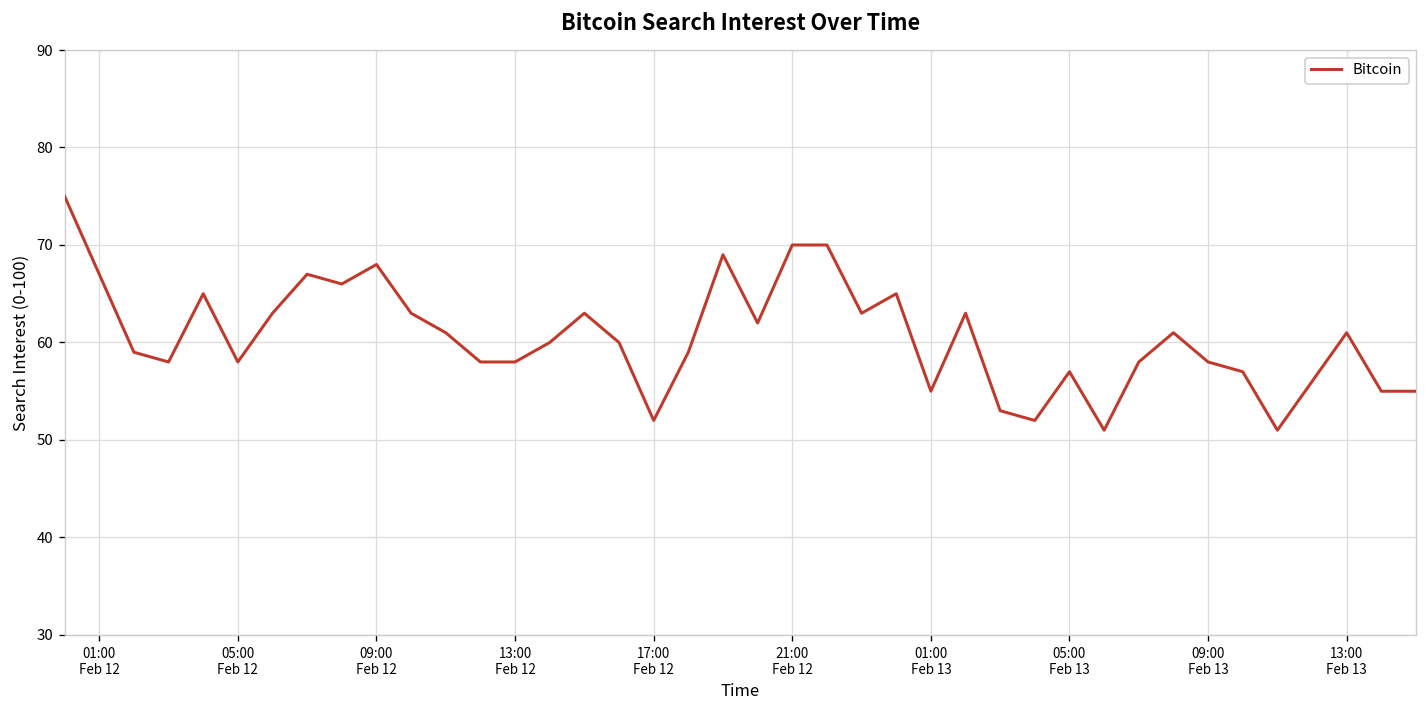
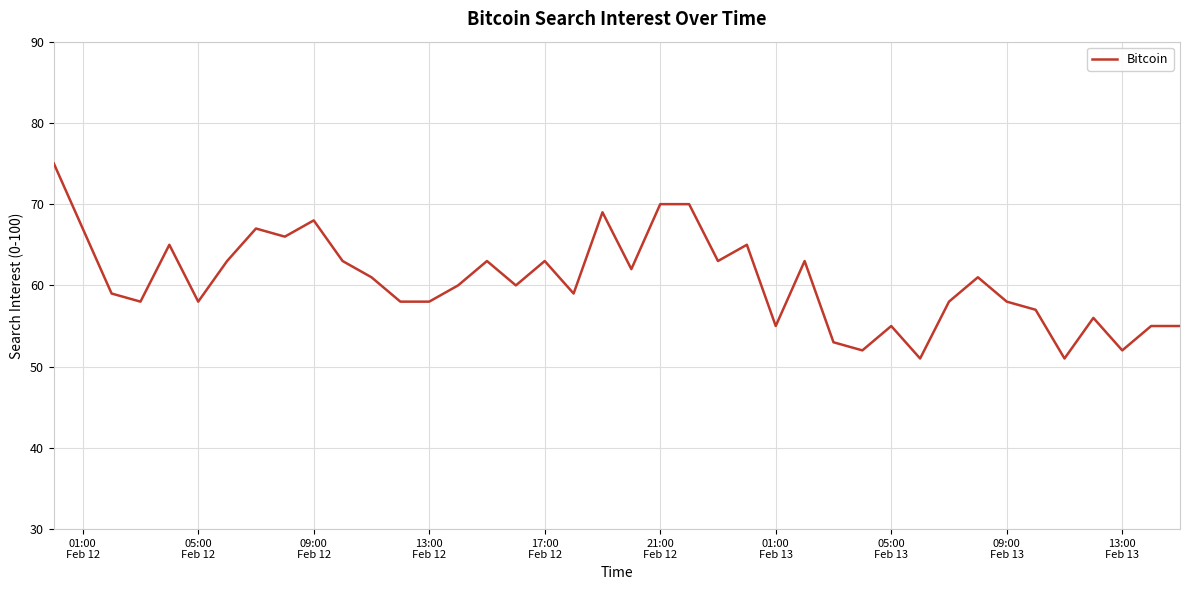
17:00 Feb 12: 52 -> 63
05:00 Feb 13: 57 -> 55
13:00 Feb 13: 61 -> 52
